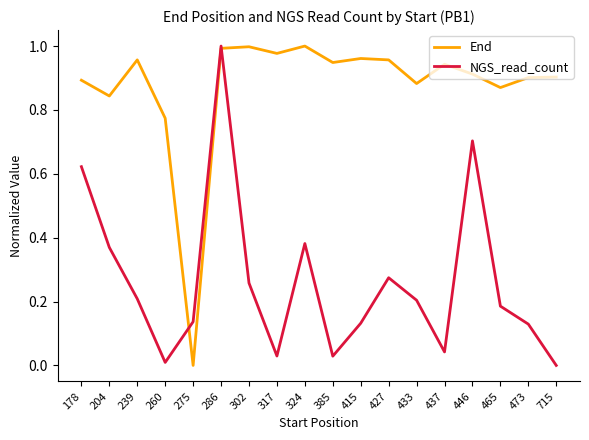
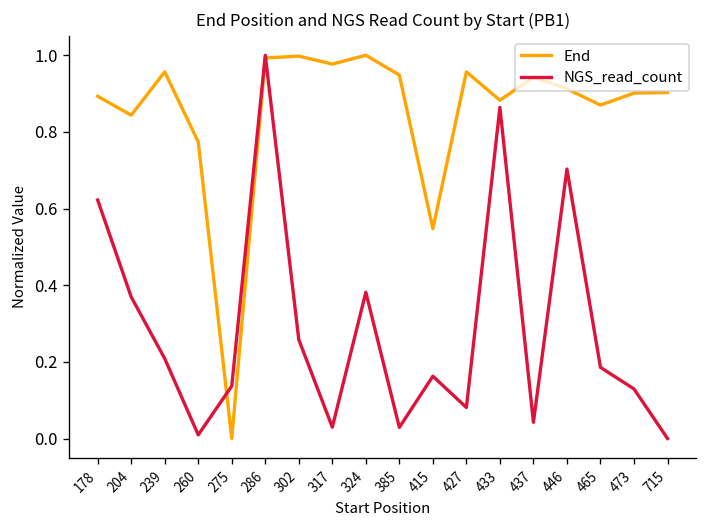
End, 415: 0.96 -> 0.55
NGS_read_count, 415: 0.13 -> 0.16
NGS_read_count, 427: 0.27 -> 0.08
NGS_read_count, 433: 0.20 -> 0.86
